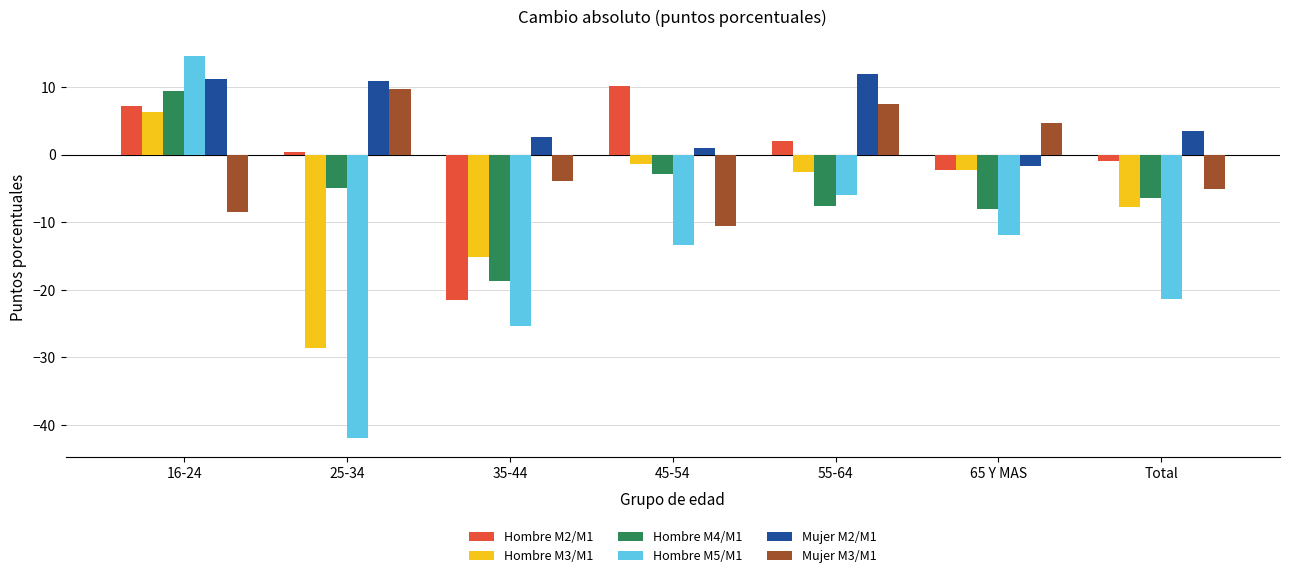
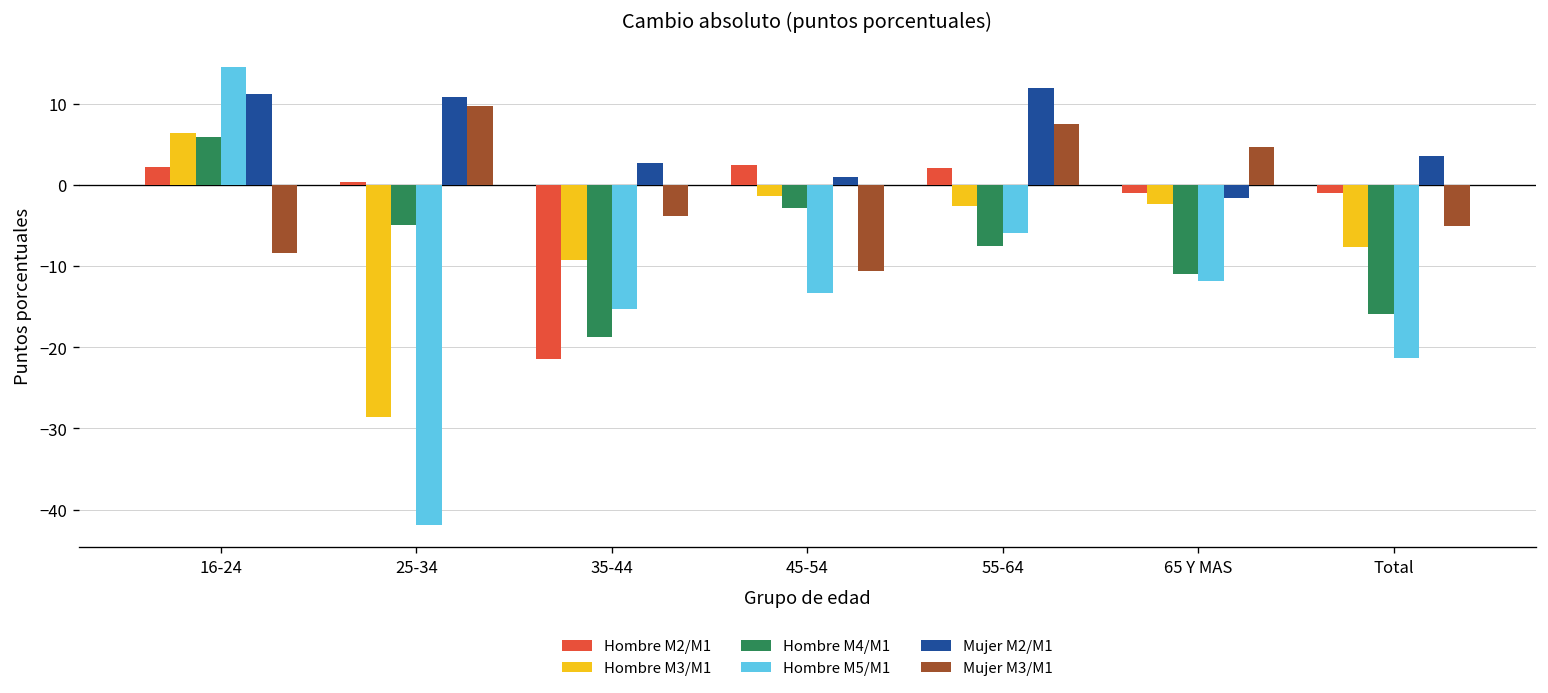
Hombre M2/M1, 16-24: 7 -> 2
Hombre M4/M1, 16-24: 9 -> 6
Hombre M3/M1, 35-44: -15 -> -9
Hombre M5/M1, 35-44: -25 -> -15
Hombre M2/M1, 45-54: 10 -> 2
Hombre M2/M1, 65 Y MAS: -2 -> -1
Hombre M4/M1, 65 Y MAS: -8 -> -11
Hombre M4/M1, Total: -6 -> -16
